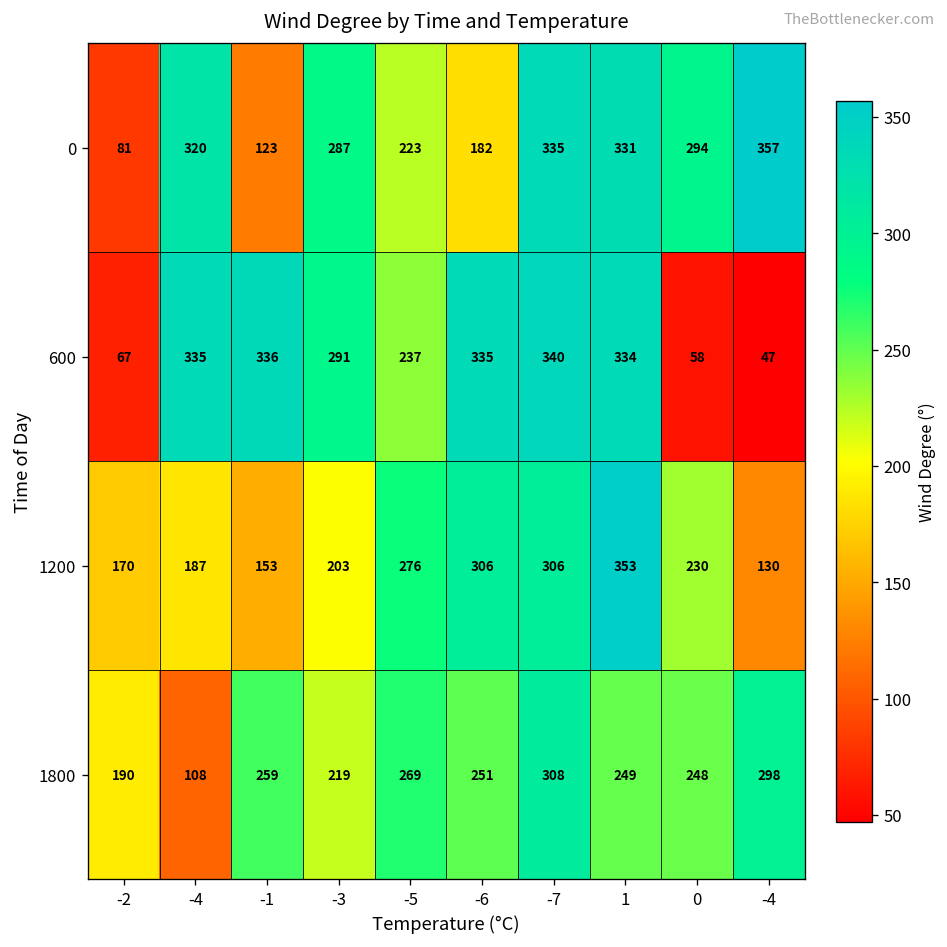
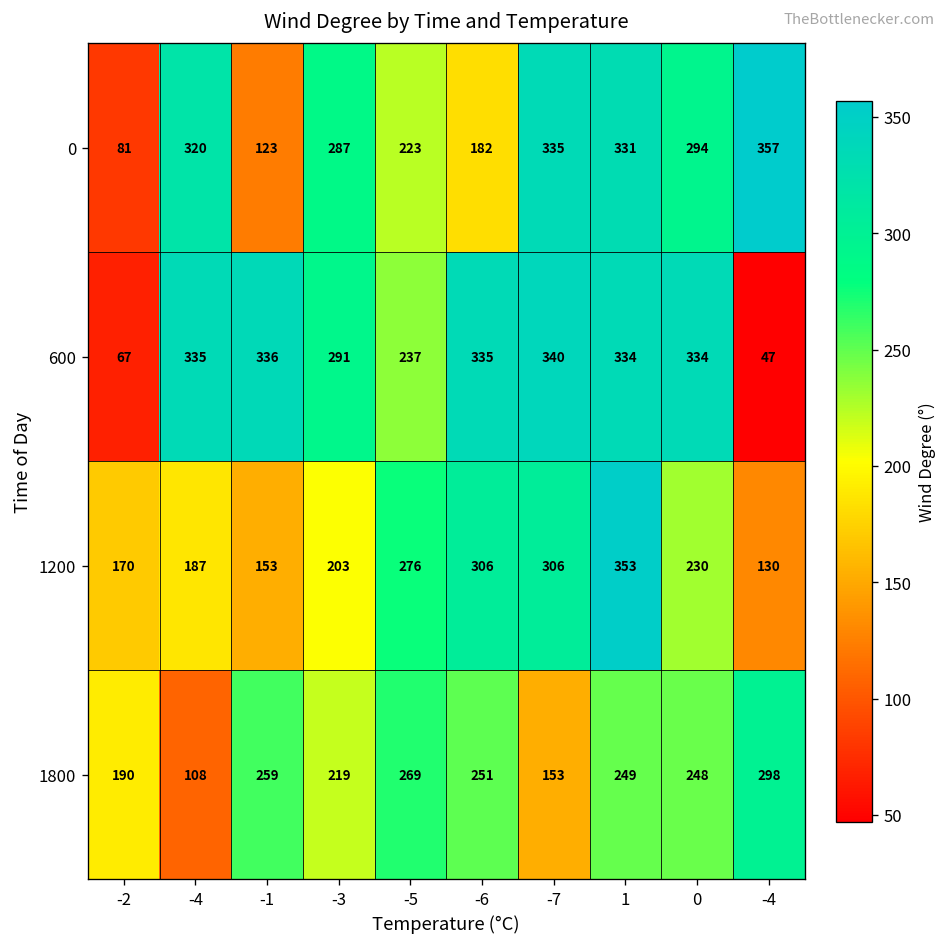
600, 0: 58 -> 334
1800, -7: 308 -> 153
